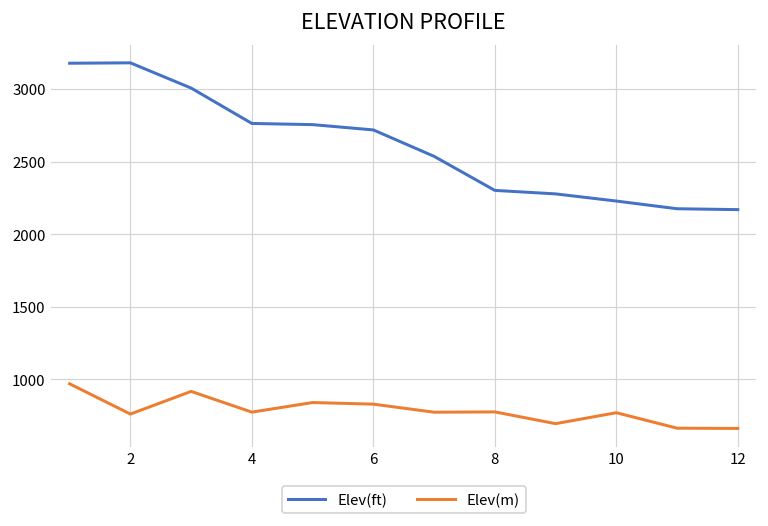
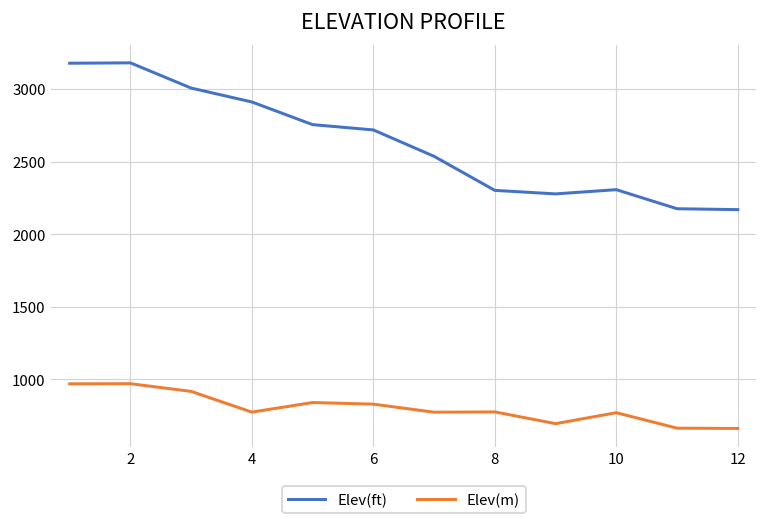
Elev(m), 2: 760 -> 970
Elev(ft), 4: 2760 -> 2910
Elev(ft), 10: 2230 -> 2310
